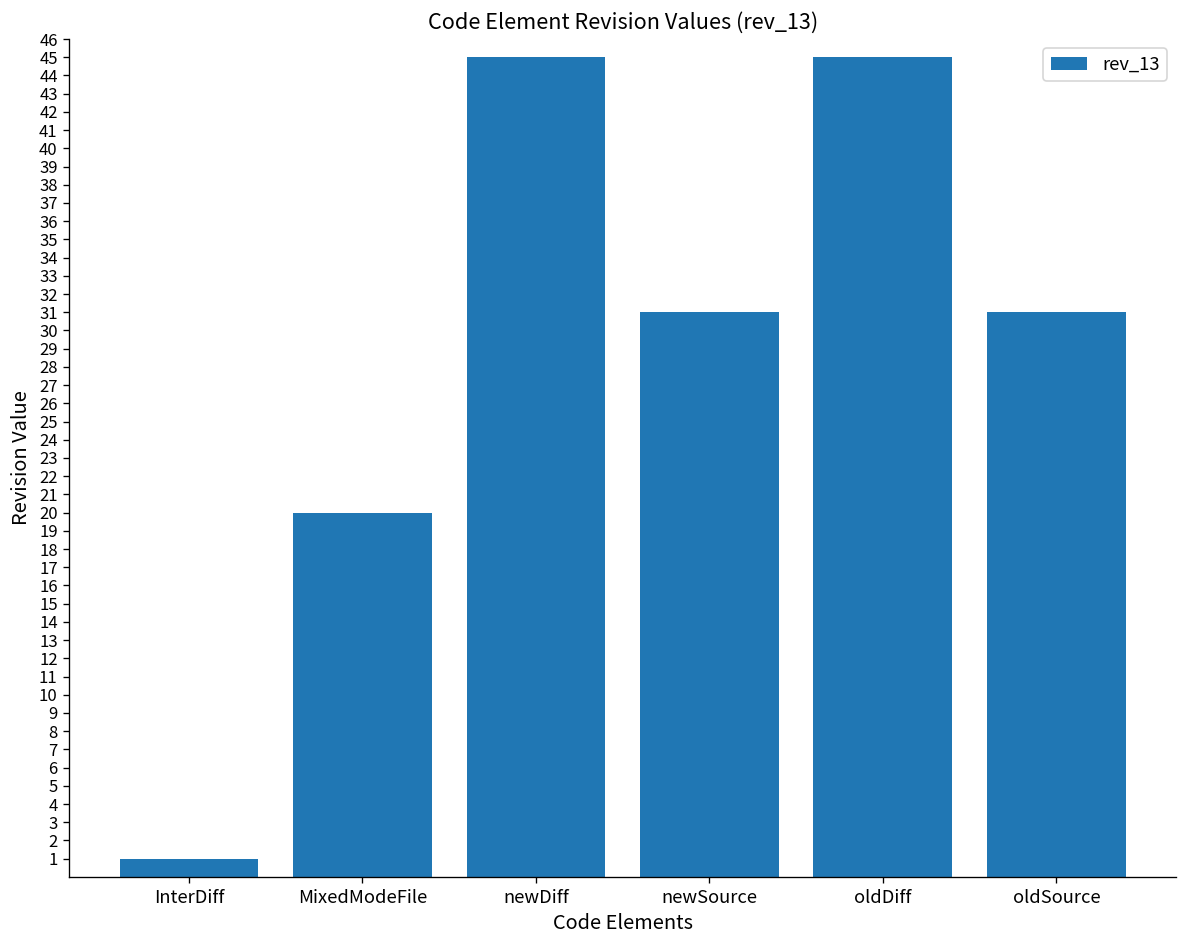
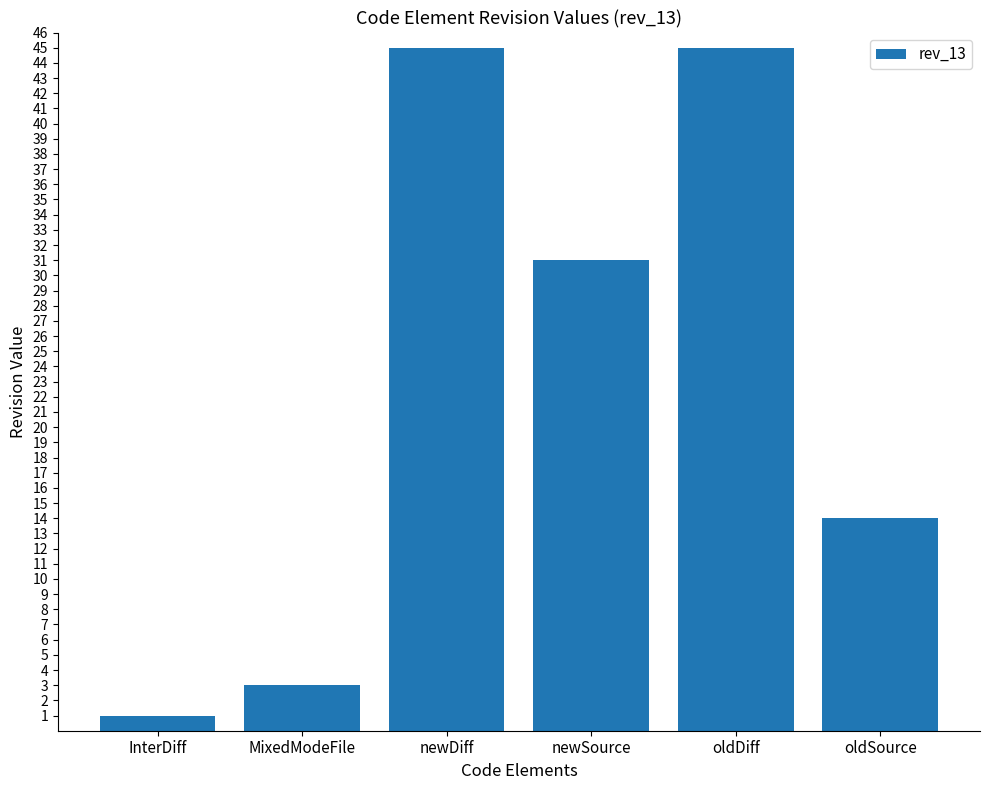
MixedModeFile: 20 -> 3
oldSource: 31 -> 14
